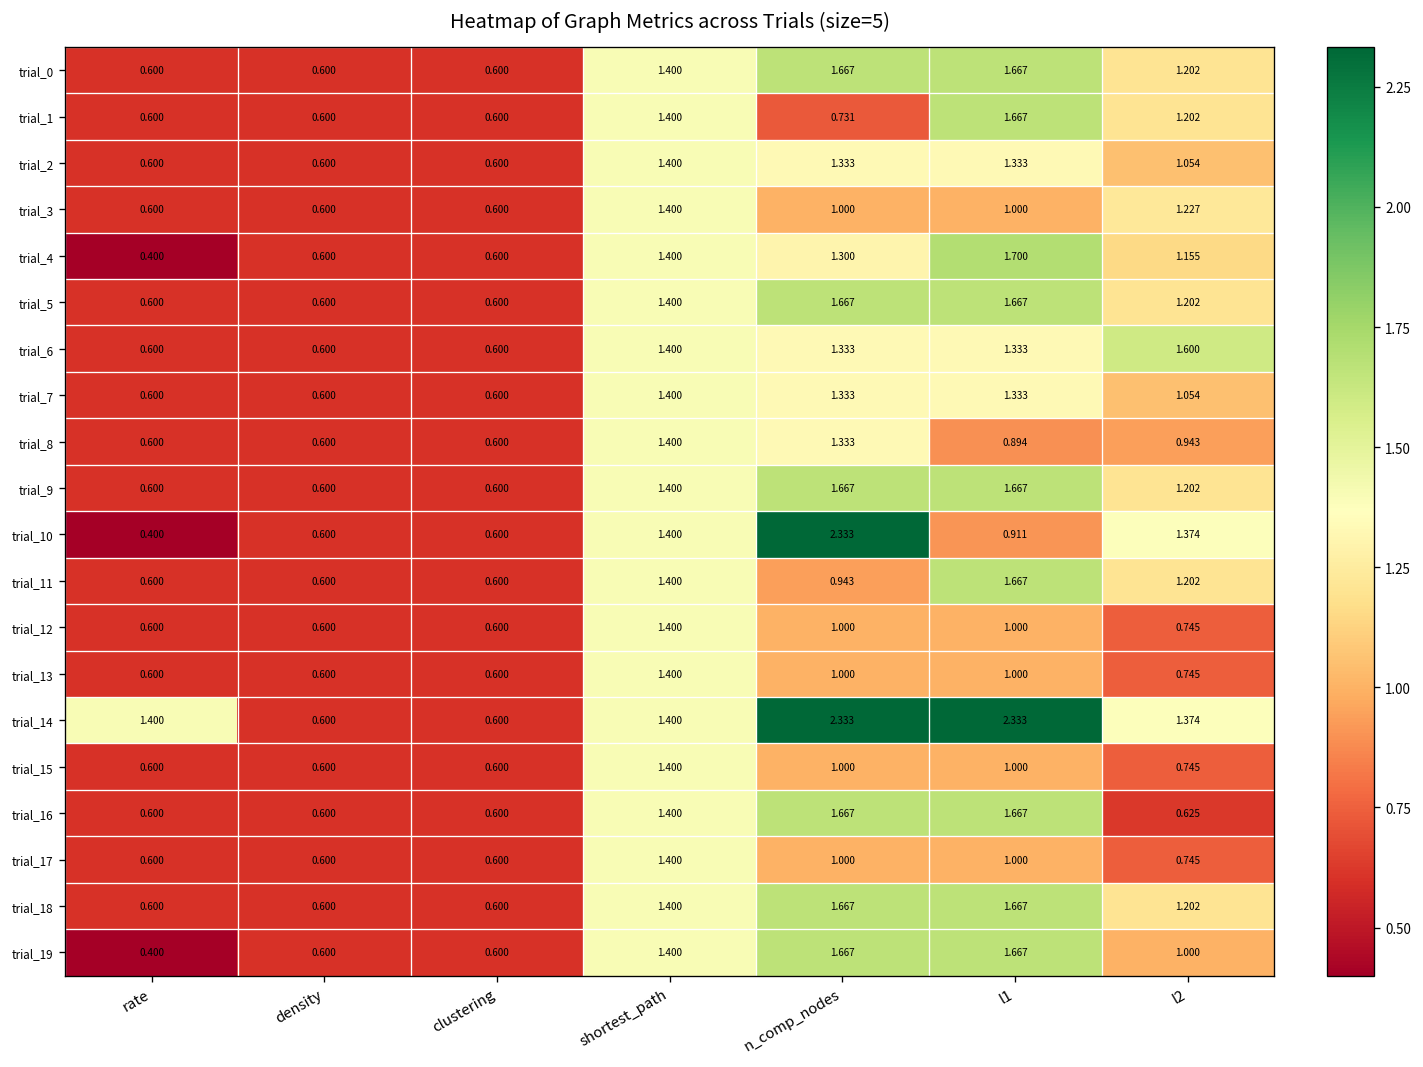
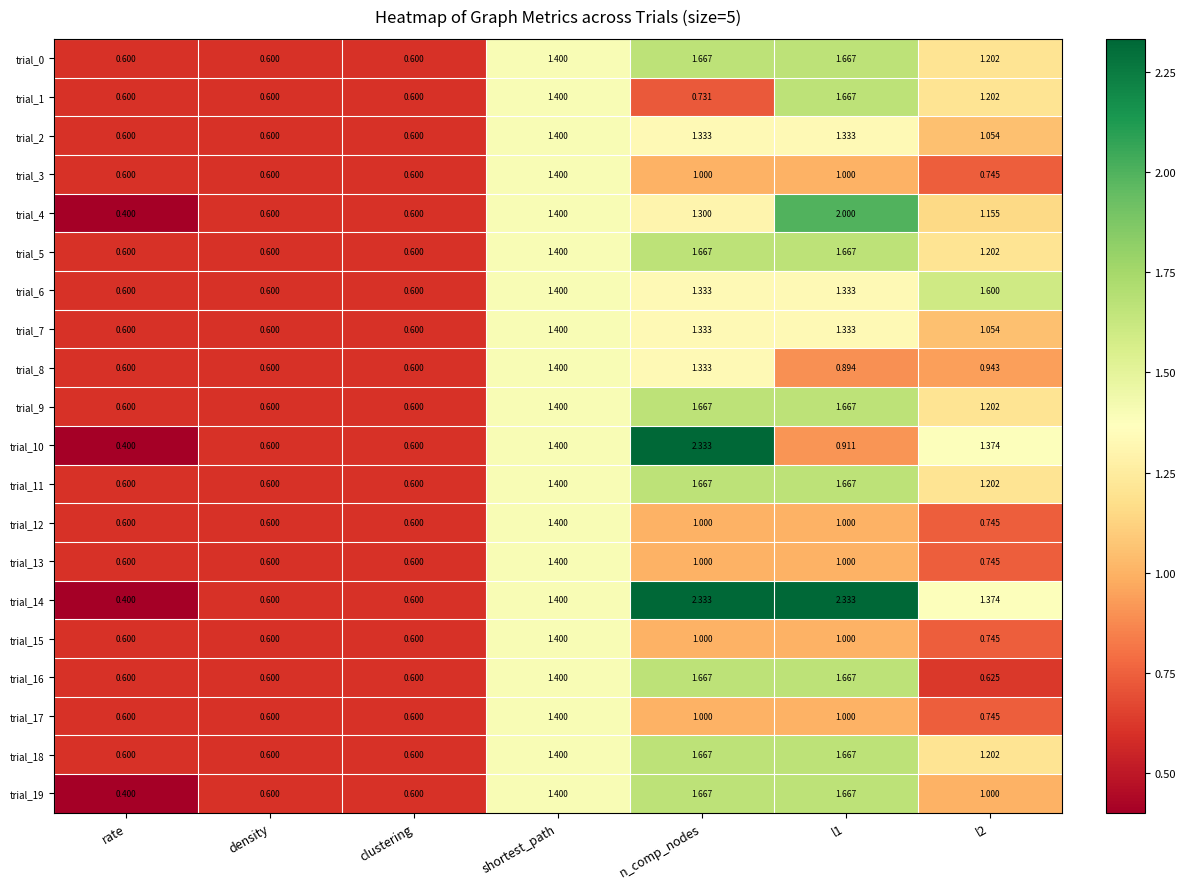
trial_3, l2: 1.227 -> 0.745
trial_4, l1: 1.700 -> 2.000
trial_11, n_comp_nodes: 0.943 -> 1.667
trial_14, rate: 1.400 -> 0.400
